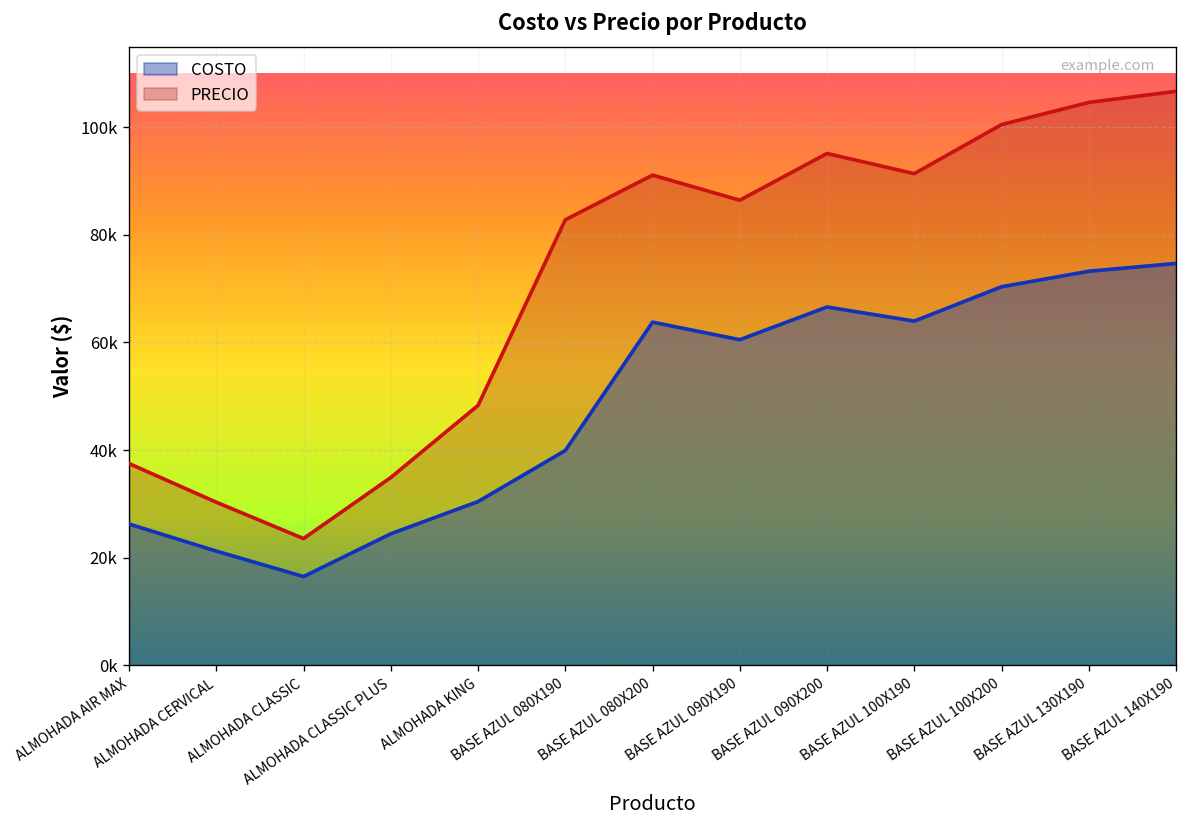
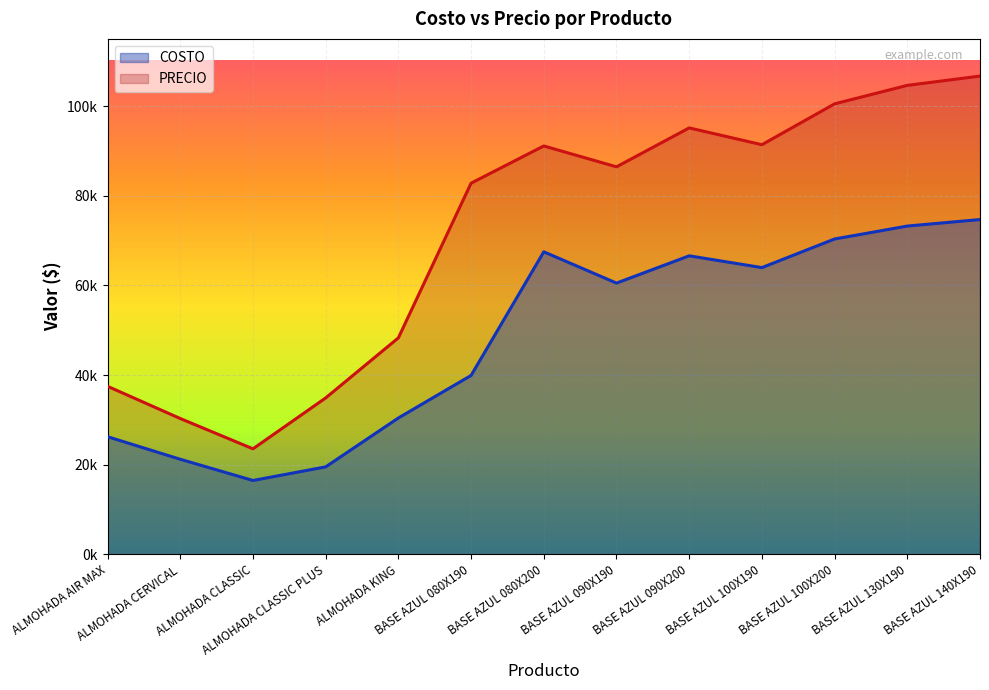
COSTO, ALMOHADA CLASSIC PLUS: 24000 -> 20000
COSTO, BASE AZUL 080X200: 64000 -> 67000
